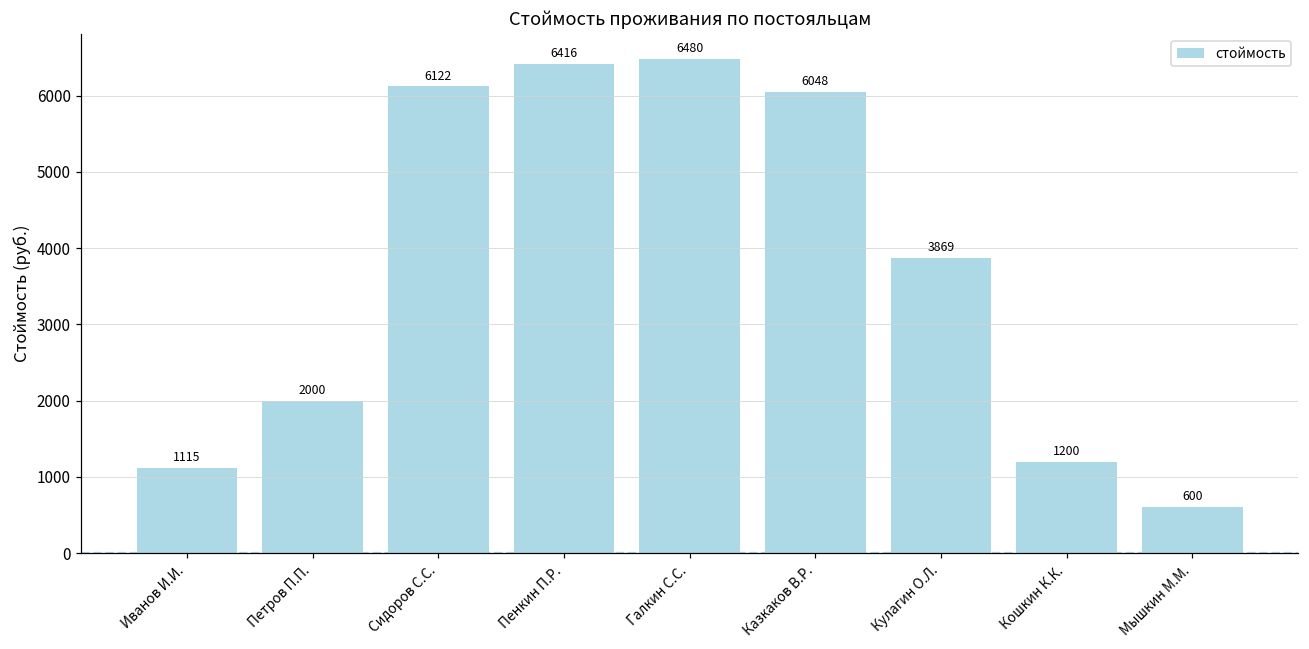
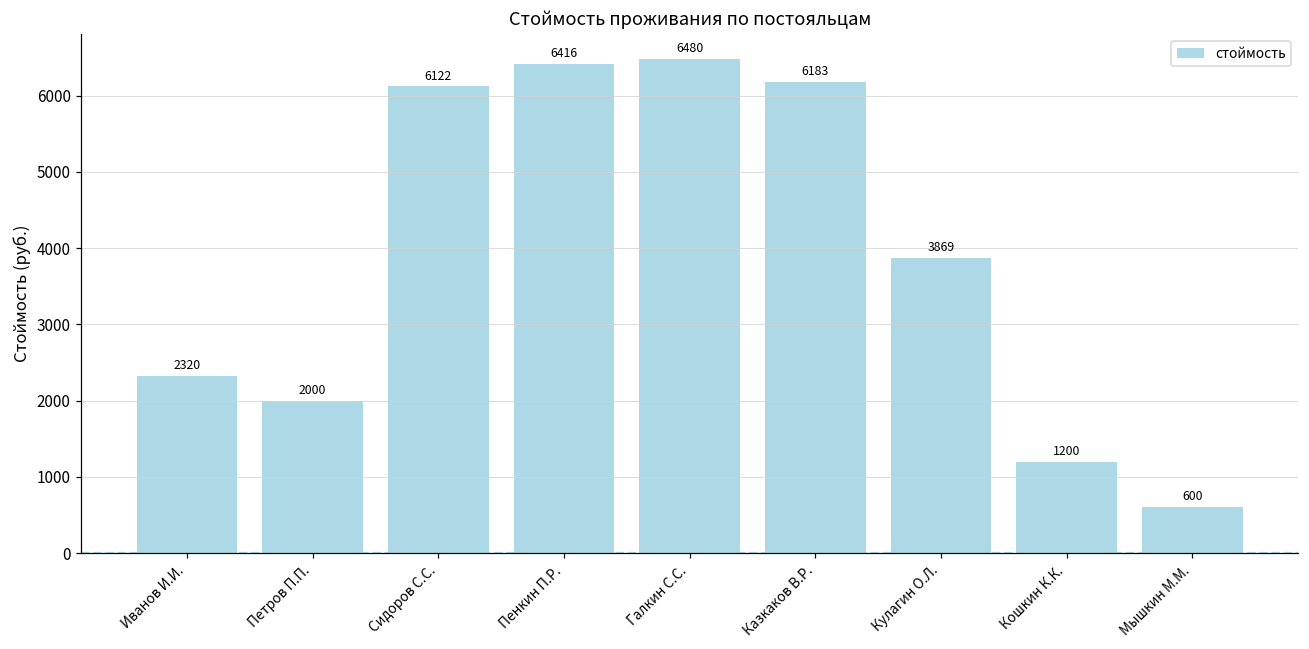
Иванов И.И.: 1115 -> 2320
Казкаков В.Р.: 6048 -> 6183
